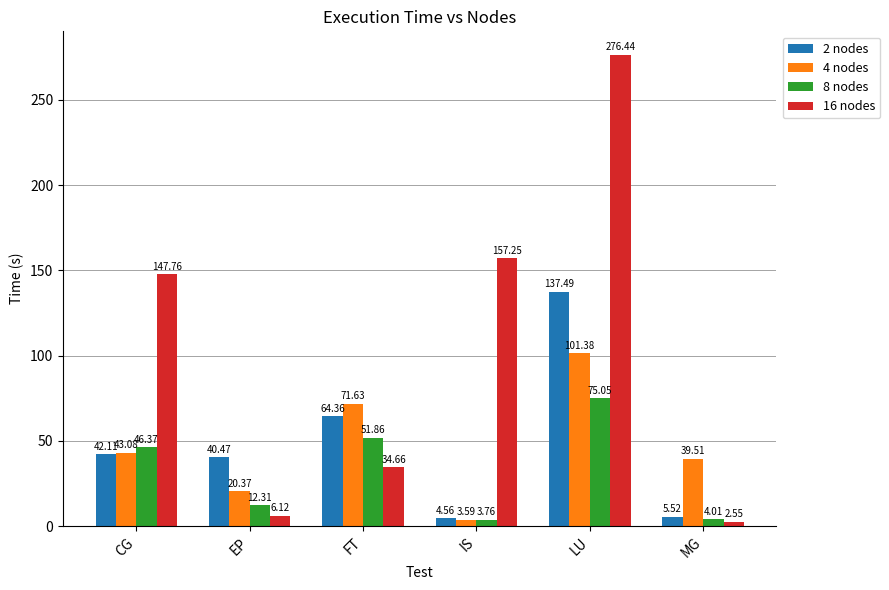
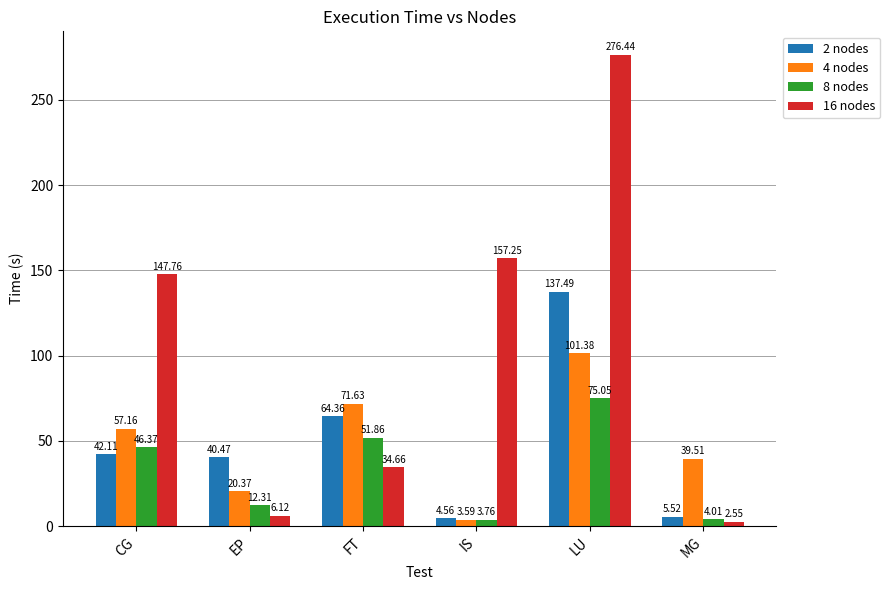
4 nodes, CG: 43.08 -> 57.16
